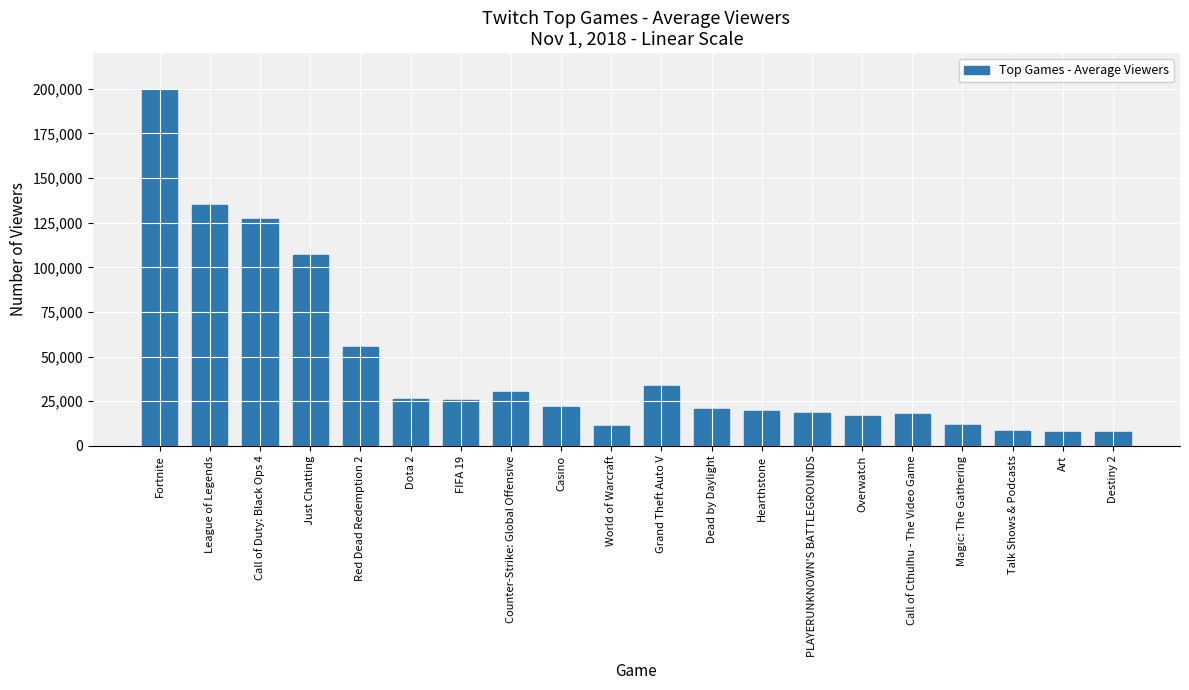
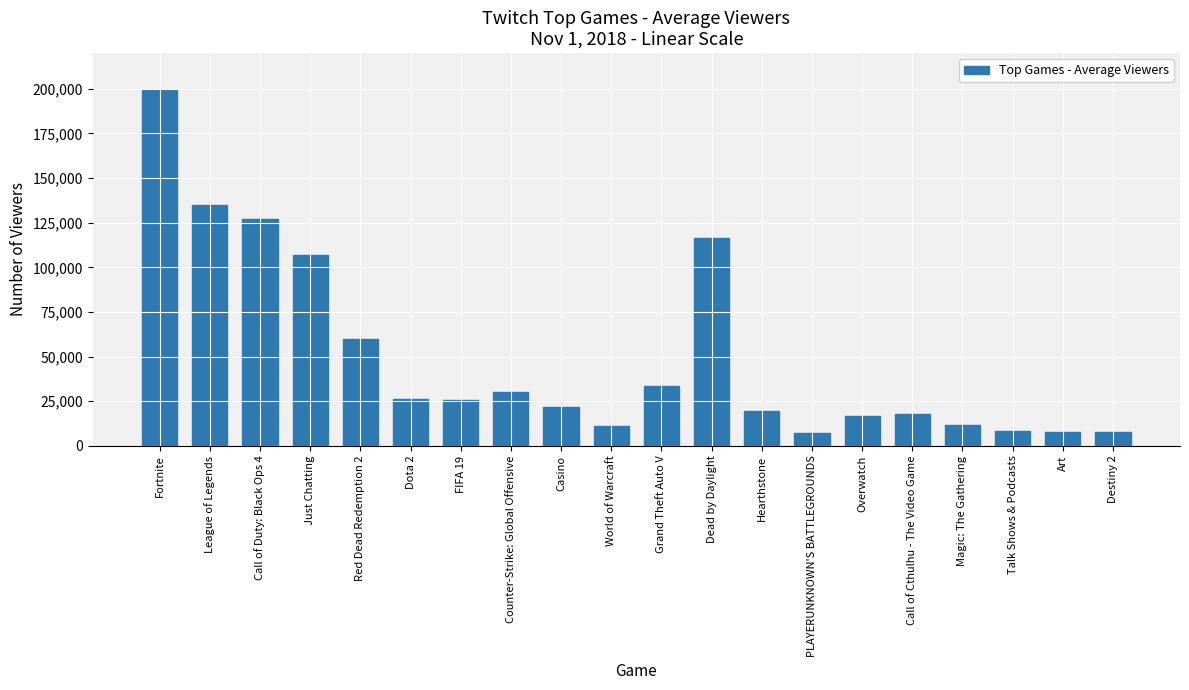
Red Dead Redemption 2: 56,000 -> 60,000
Dead by Daylight: 21,000 -> 116,000
PLAYERUNKNOWN'S BATTLEGROUNDS: 19,000 -> 7,000
